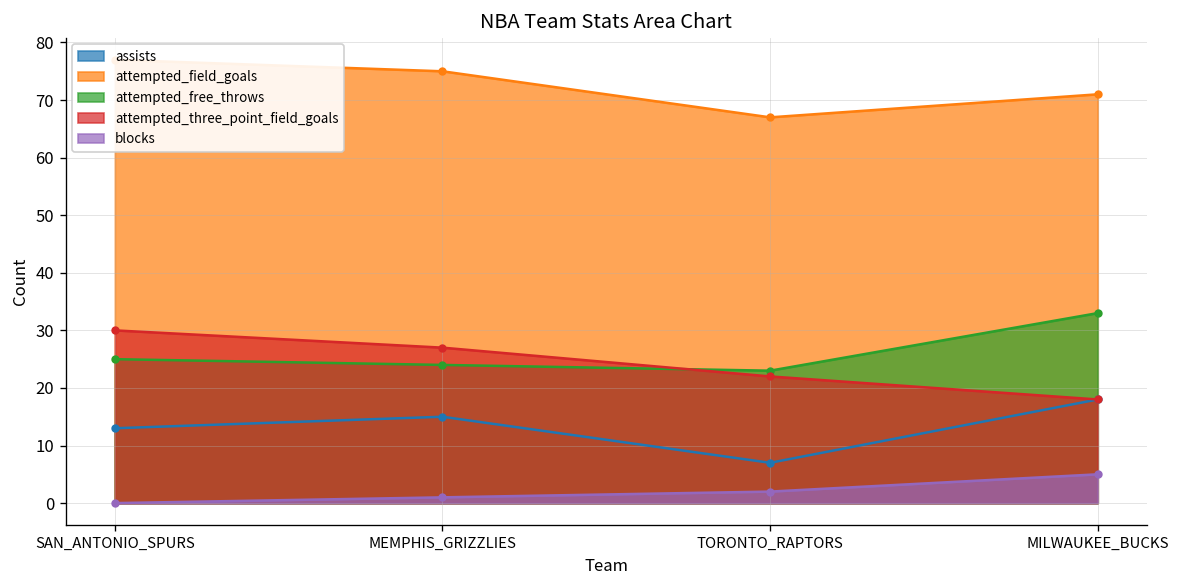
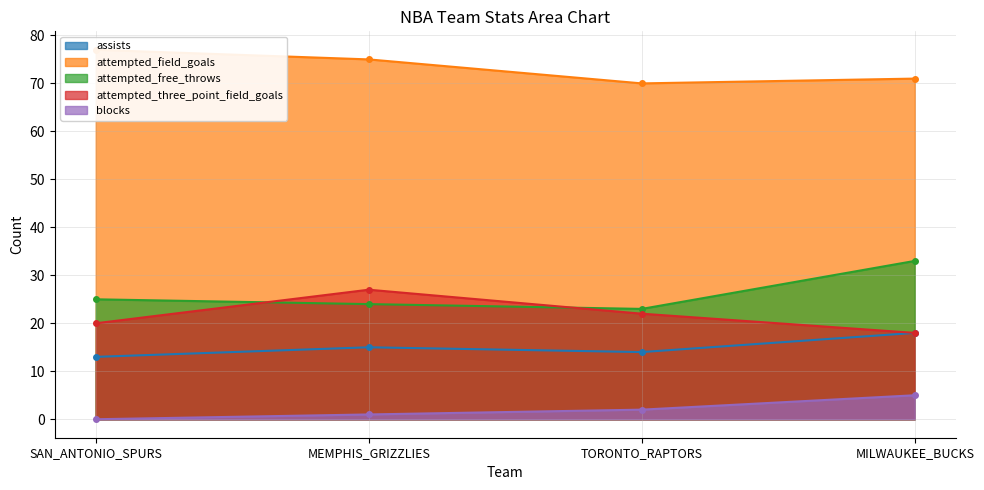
attempted_three_point_field_goals, SAN_ANTONIO_SPURS: 30 -> 20
assists, TORONTO_RAPTORS: 7 -> 14
attempted_field_goals, TORONTO_RAPTORS: 67 -> 70
